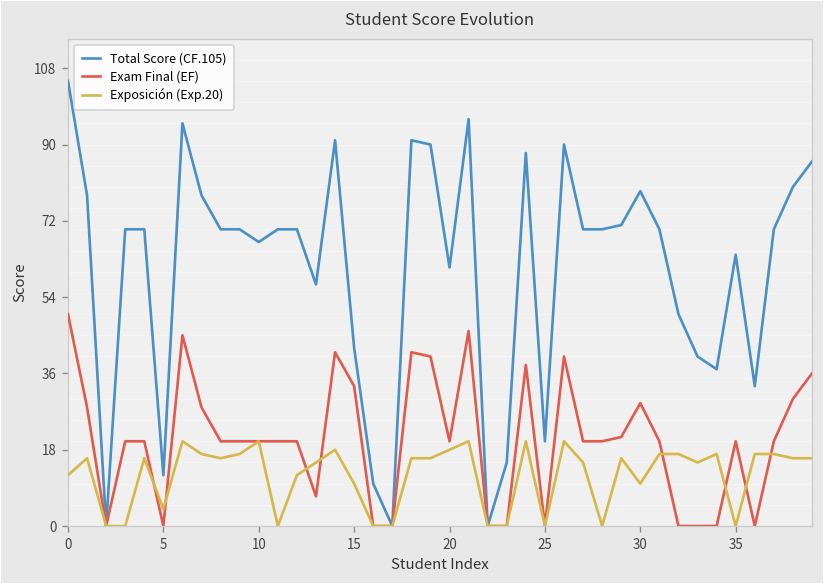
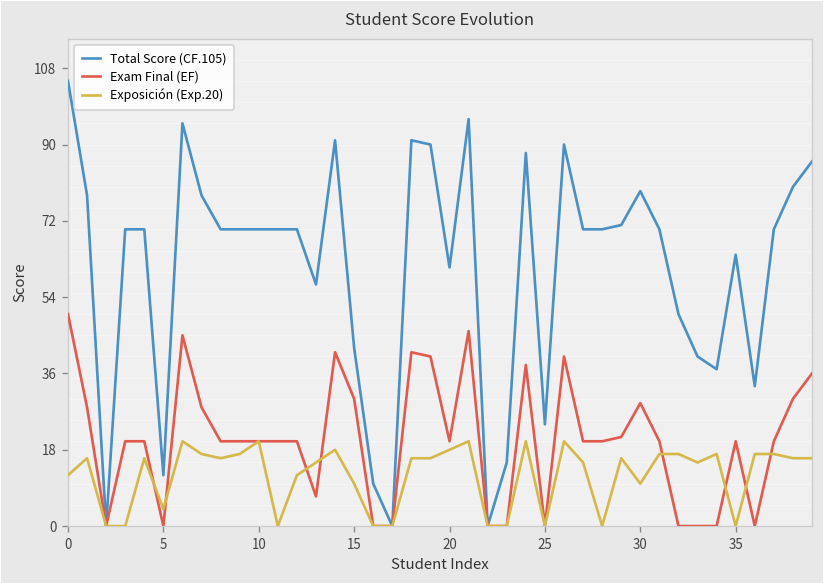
Total Score (CF.105), 10: 67 -> 70
Exam Final (EF), 15: 33 -> 30
Total Score (CF.105), 25: 20 -> 24
